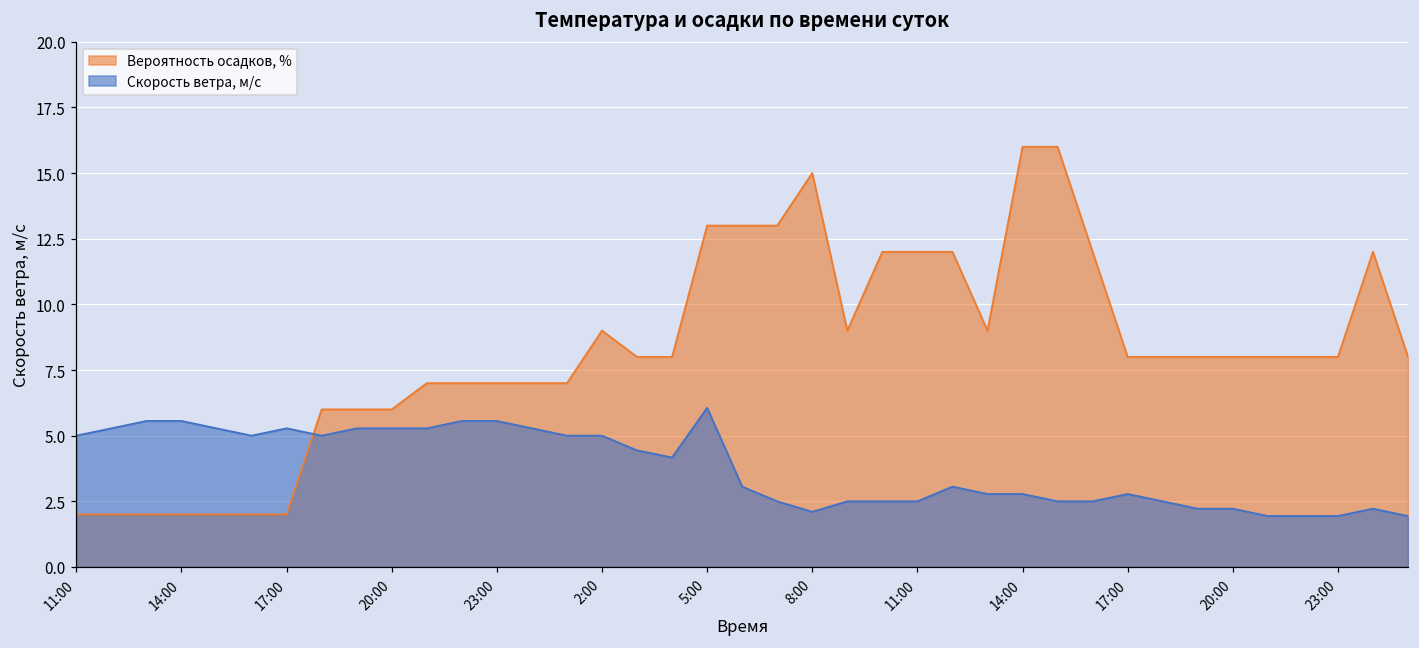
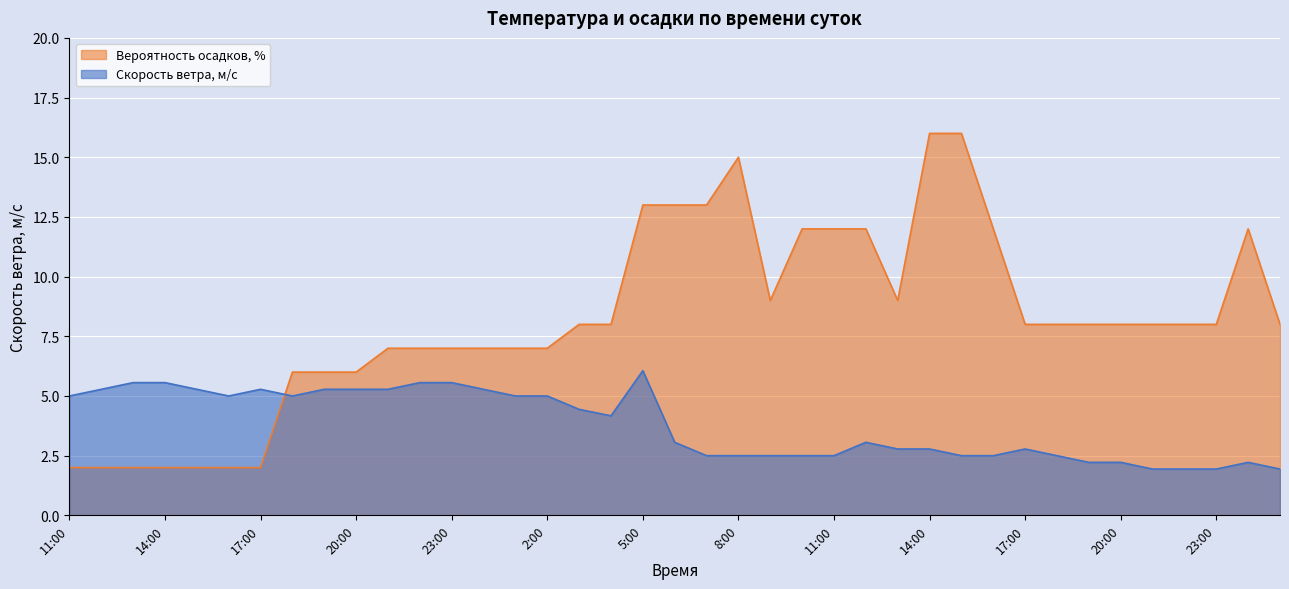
Вероятность осадков, %, 2:00: 9 -> 7
Скорость ветра, м/c, 8:00: 2.1 -> 2.5
